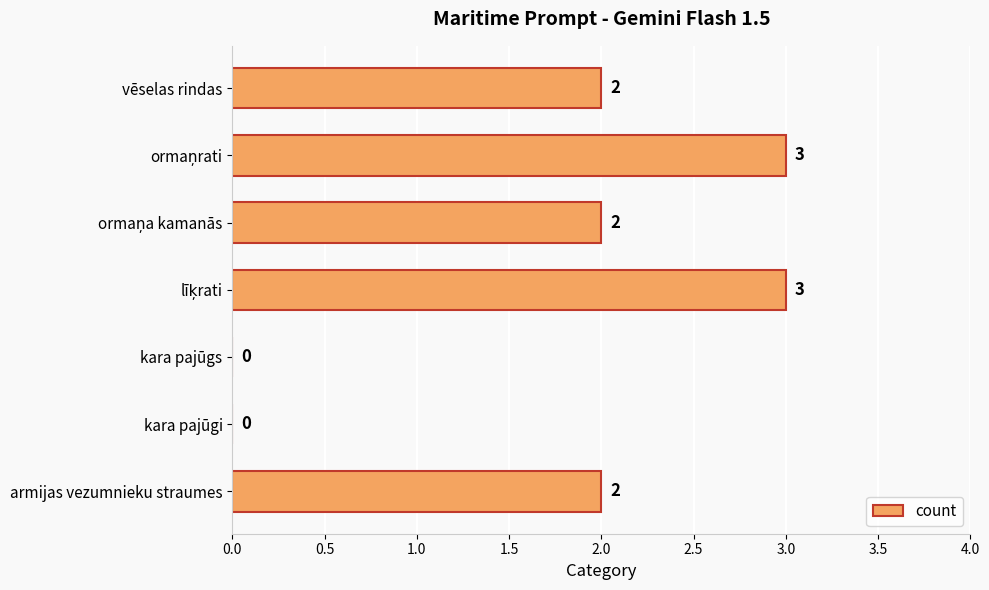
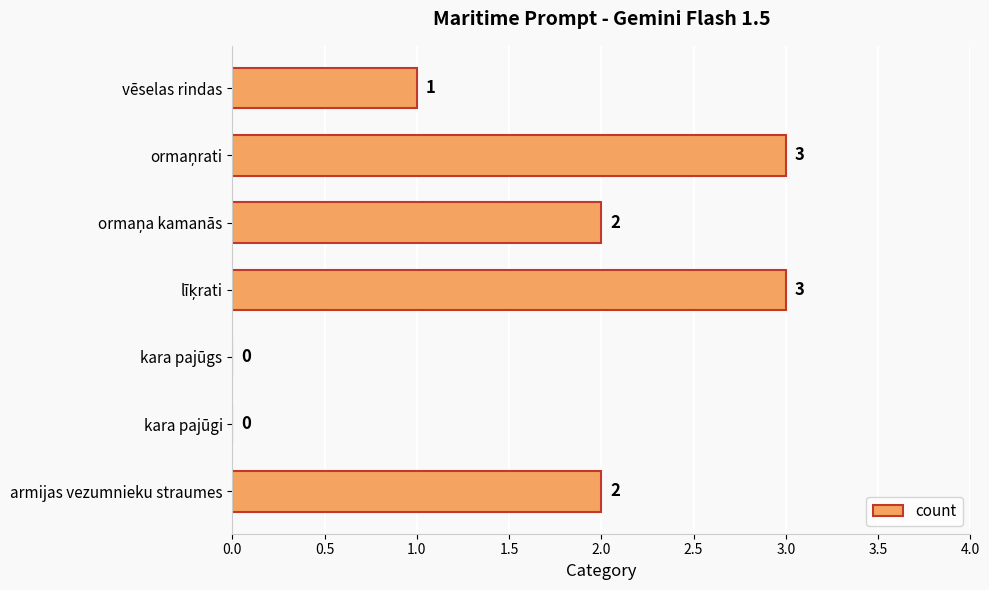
vēselas rindas: 2 -> 1
